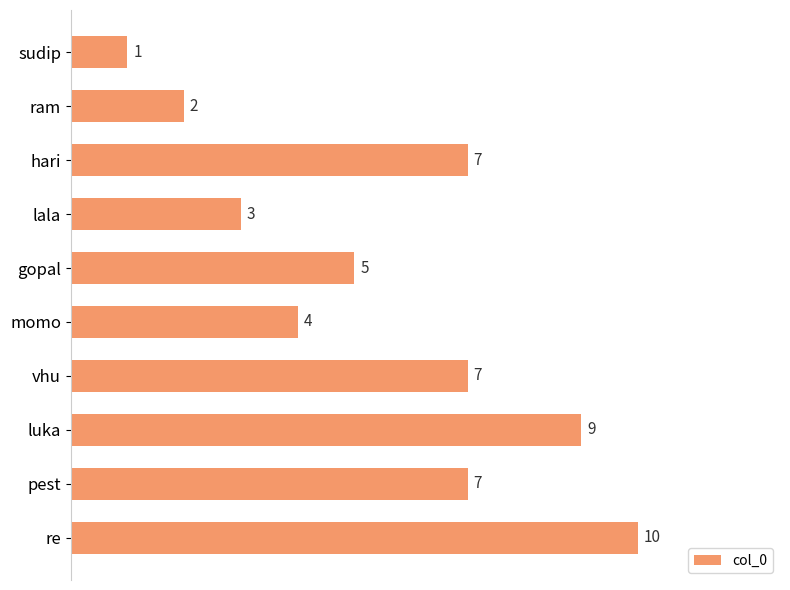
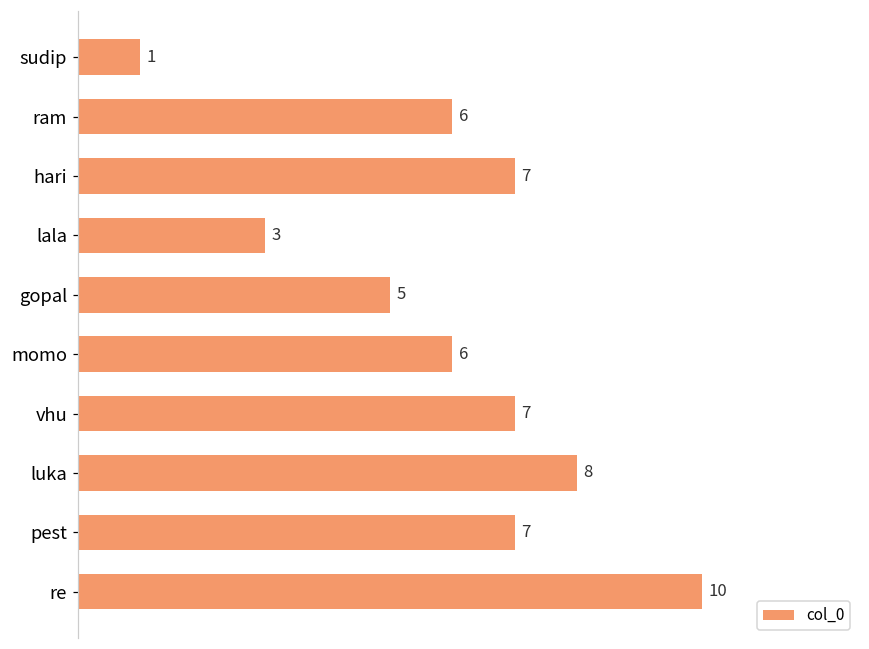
ram: 2 -> 6
momo: 4 -> 6
luka: 9 -> 8
